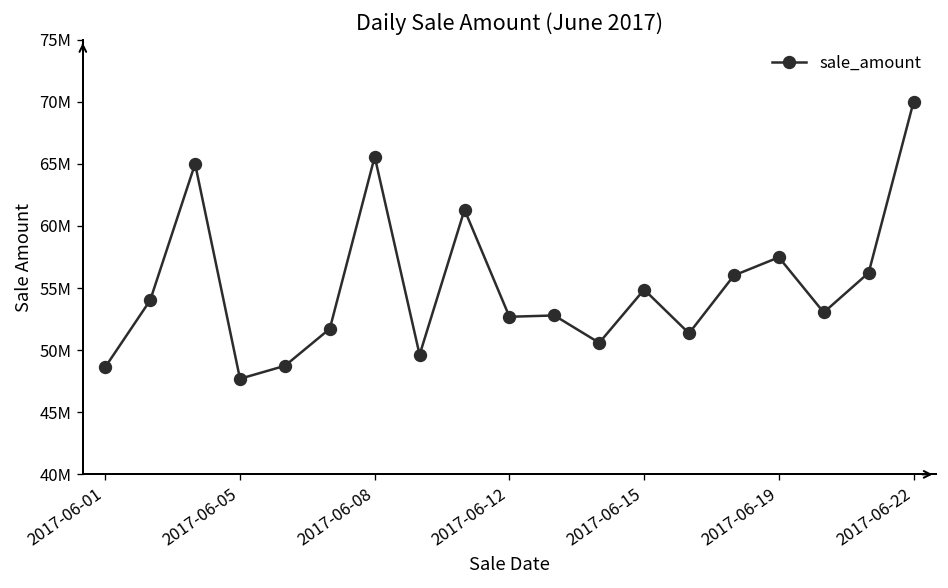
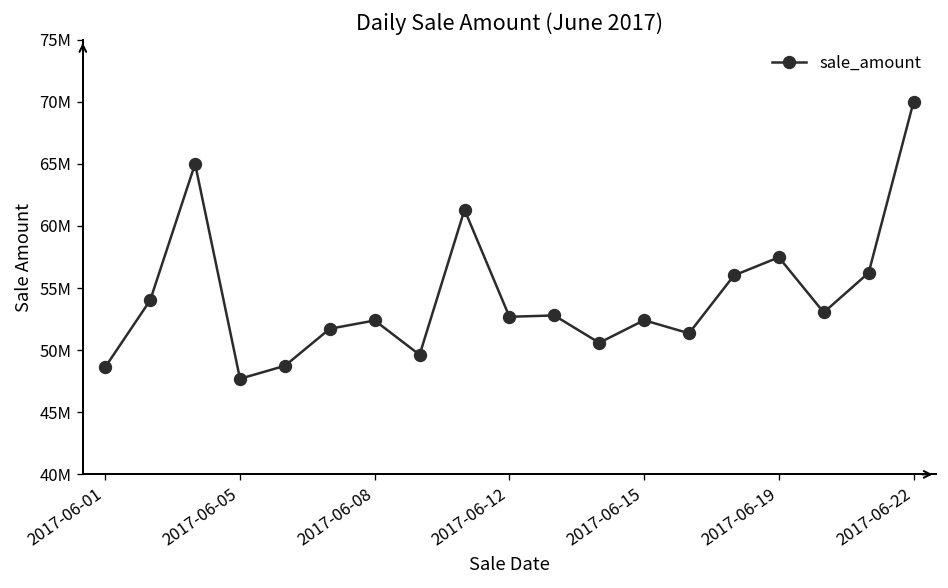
2017-06-08: 65600000 -> 52400000
2017-06-15: 54900000 -> 52400000
